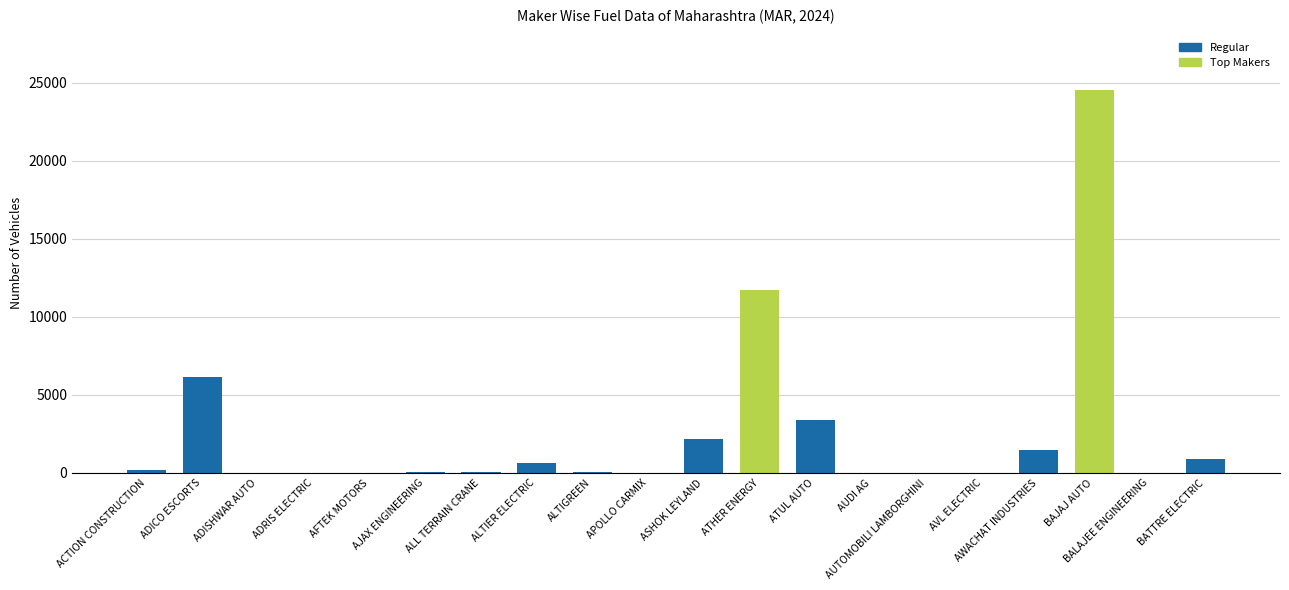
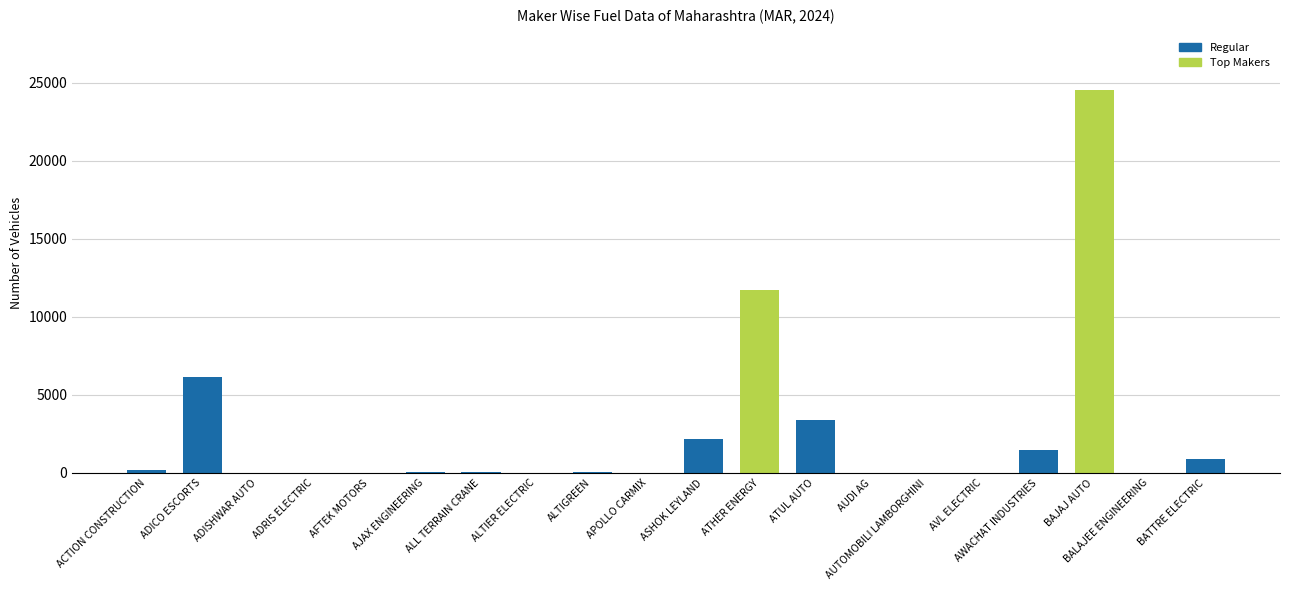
ALTIER ELECTRIC: 700 -> 0
